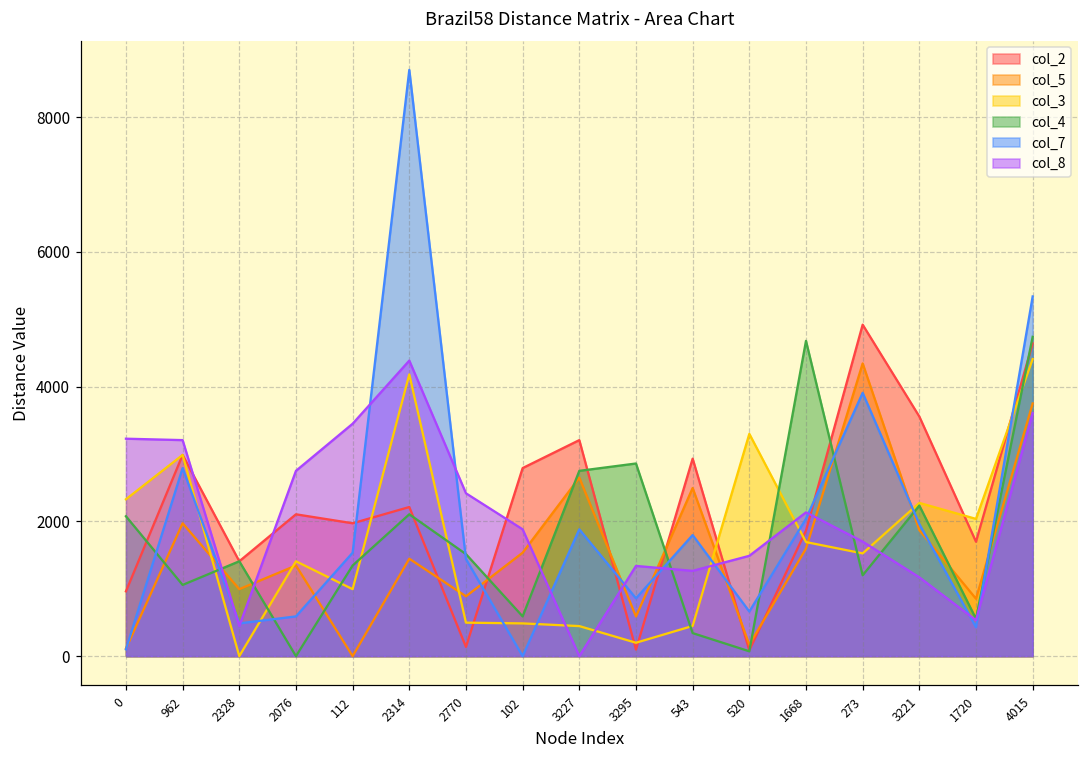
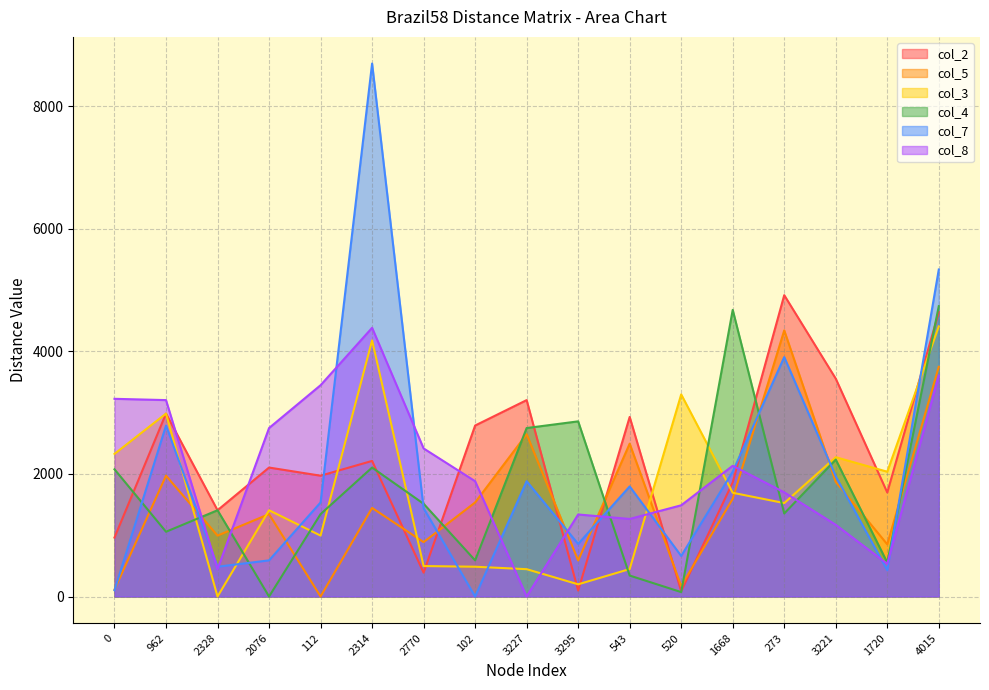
col_2, 2770: 100 -> 400
col_4, 273: 1200 -> 1400
